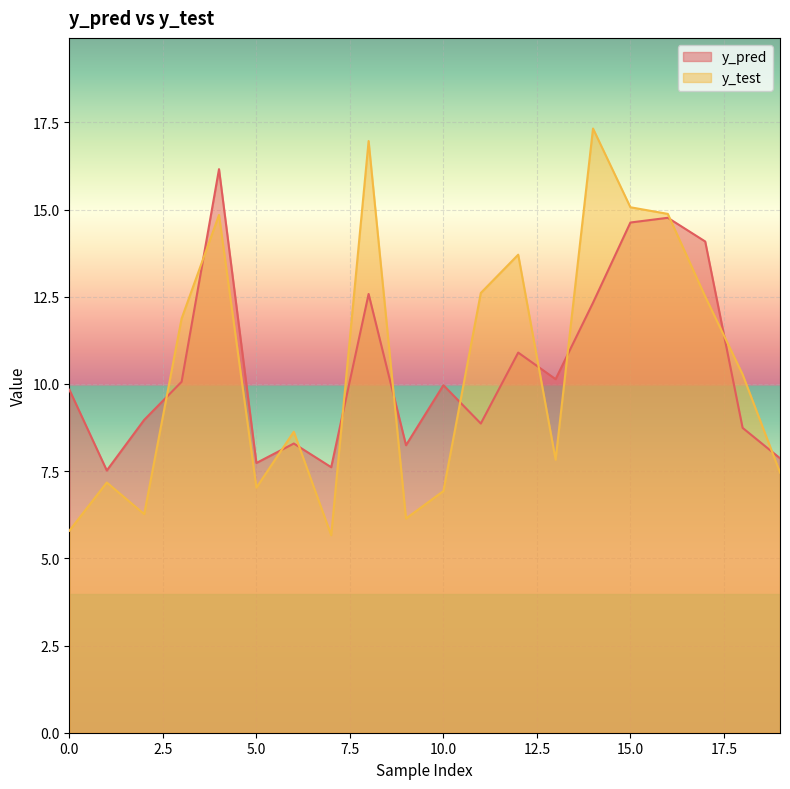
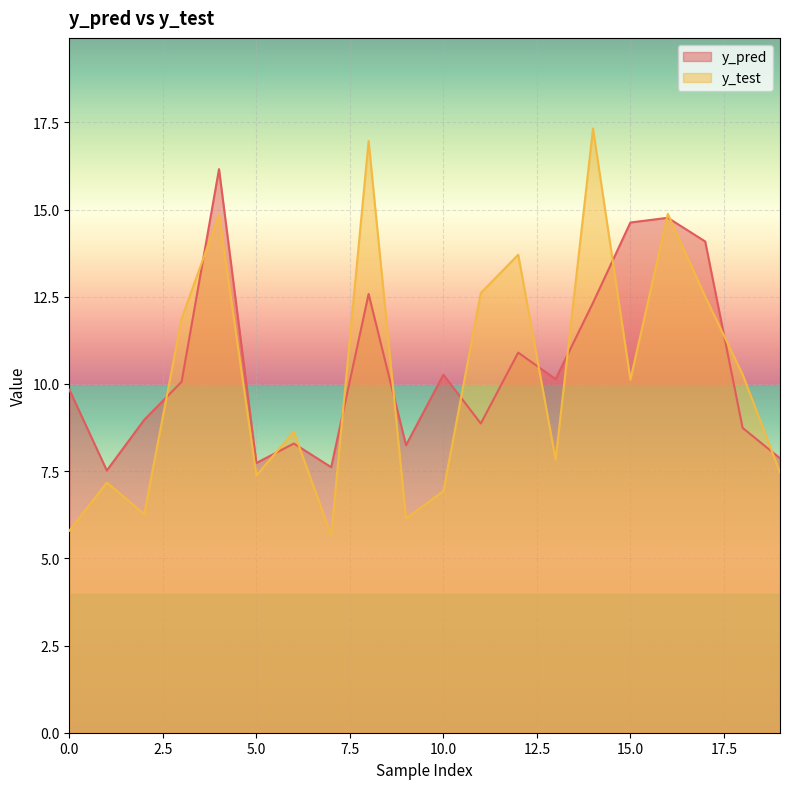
y_test, 5.0: 7.0 -> 7.4
y_pred, 10.0: 10.0 -> 10.3
y_test, 15.0: 15.1 -> 10.1
